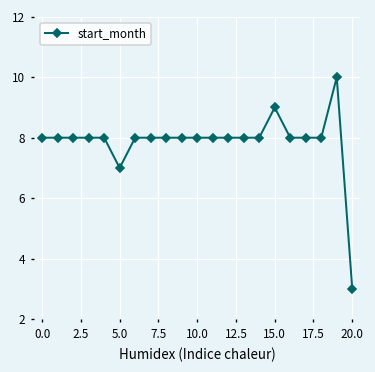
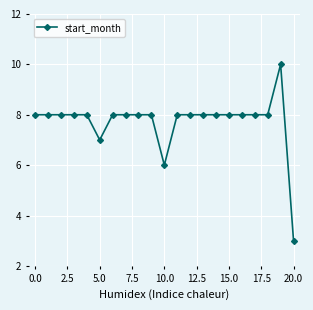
10.0: 8 -> 6
15.0: 9 -> 8
